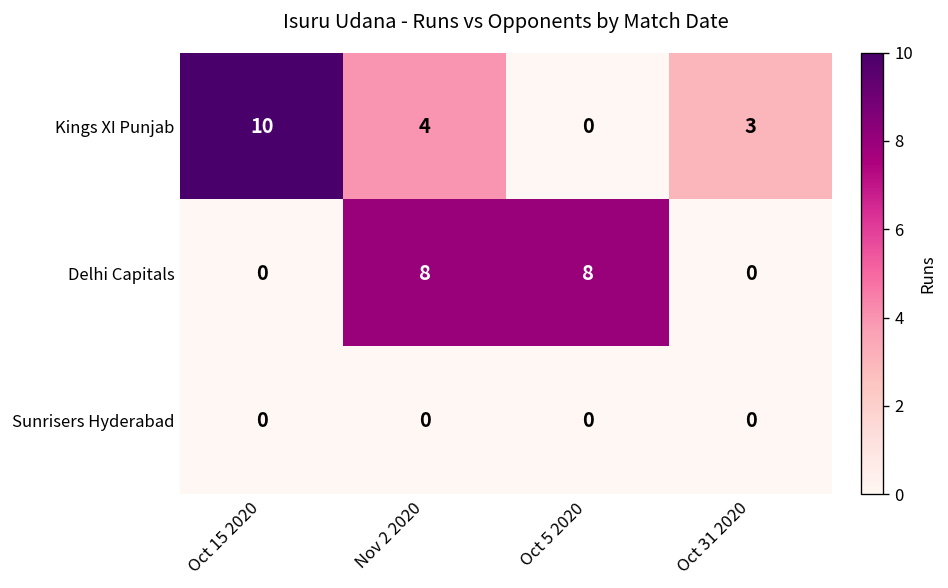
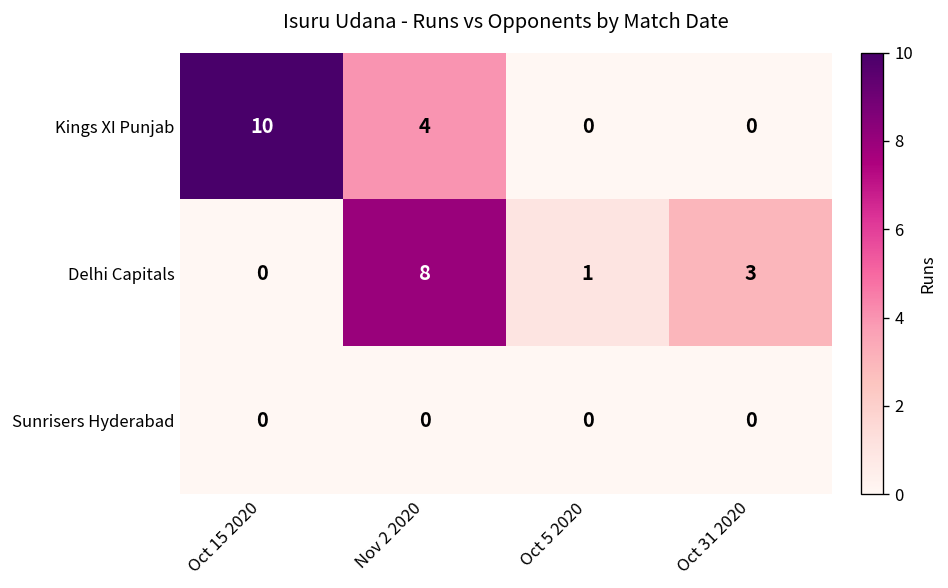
Kings XI Punjab, Oct 31 2020: 3 -> 0
Delhi Capitals, Oct 5 2020: 8 -> 1
Delhi Capitals, Oct 31 2020: 0 -> 3
